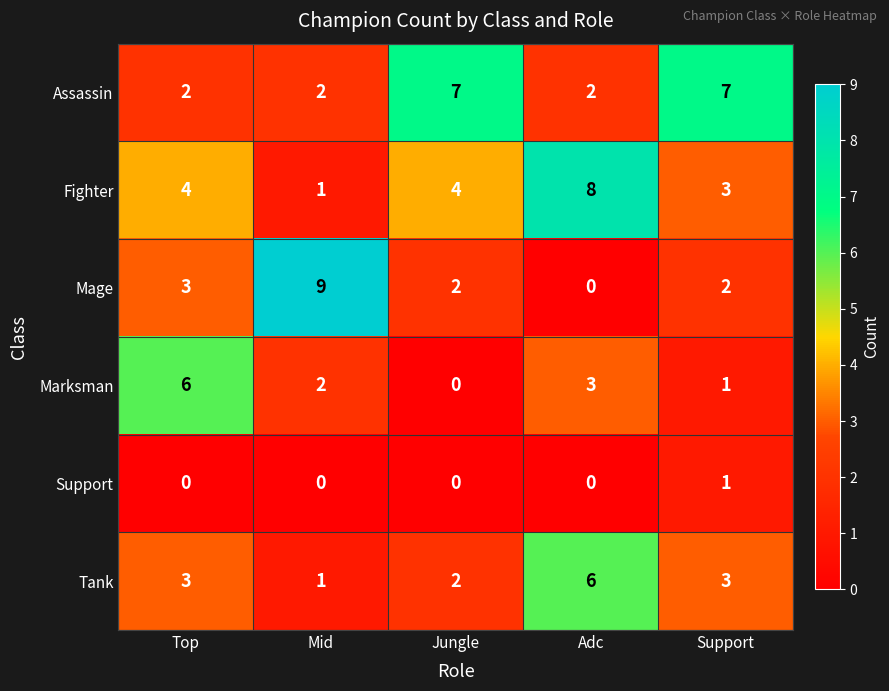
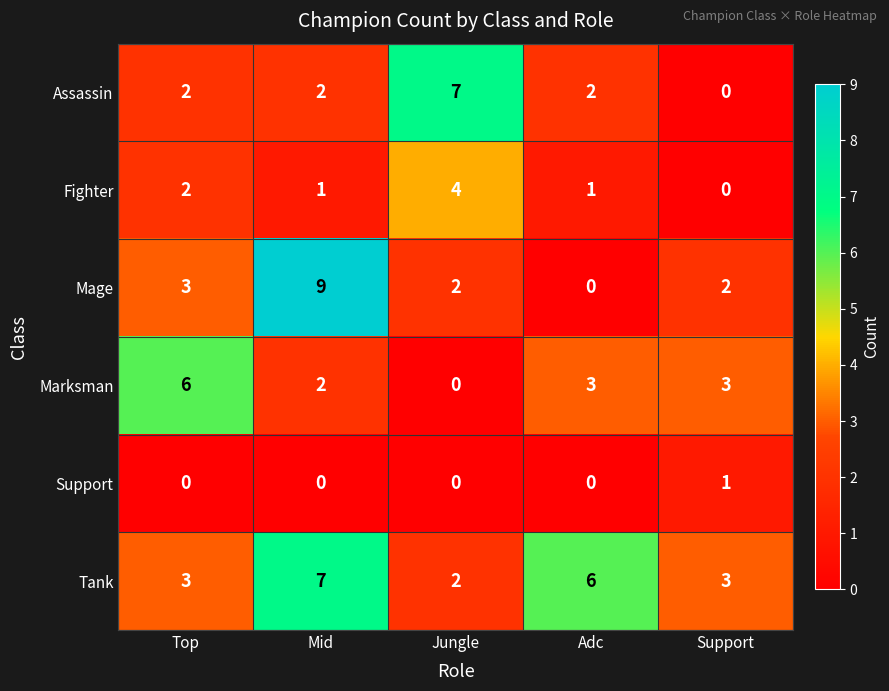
Assassin, Support: 7 -> 0
Fighter, Top: 4 -> 2
Fighter, Adc: 8 -> 1
Fighter, Support: 3 -> 0
Marksman, Support: 1 -> 3
Tank, Mid: 1 -> 7
